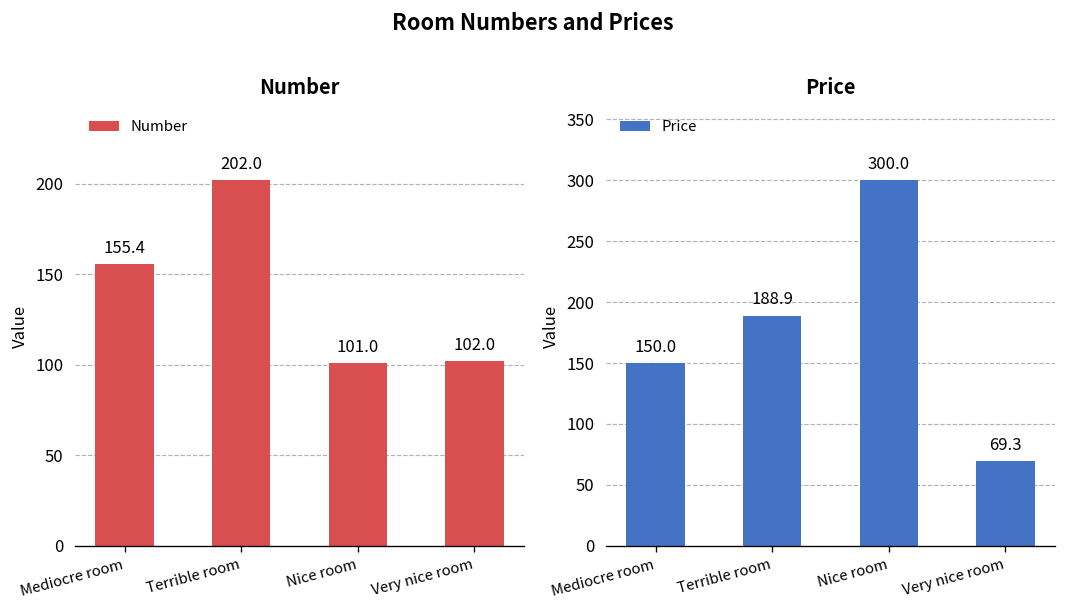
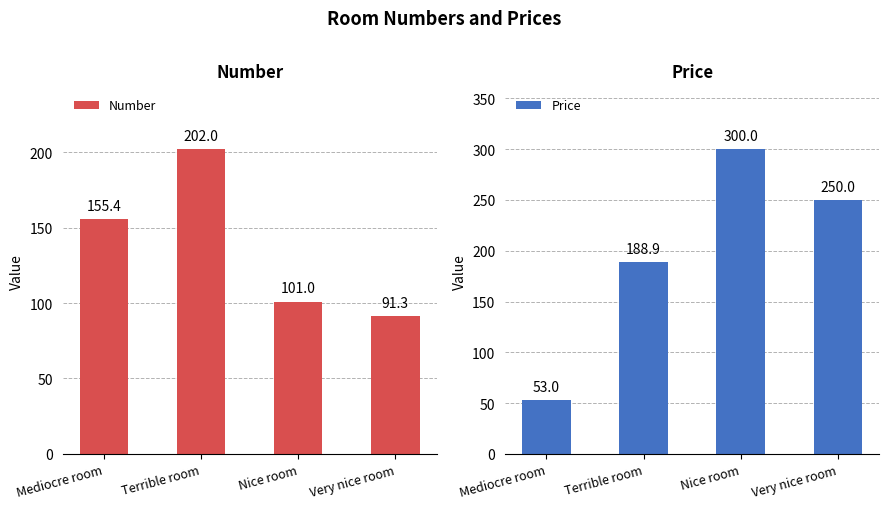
Number, Very nice room: 102.0 -> 91.3
Price, Mediocre room: 150.0 -> 53.0
Price, Very nice room: 69.3 -> 250.0
